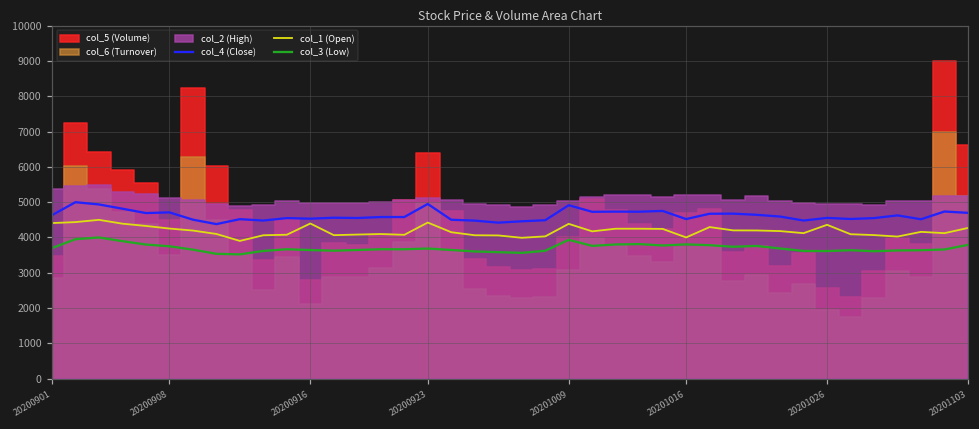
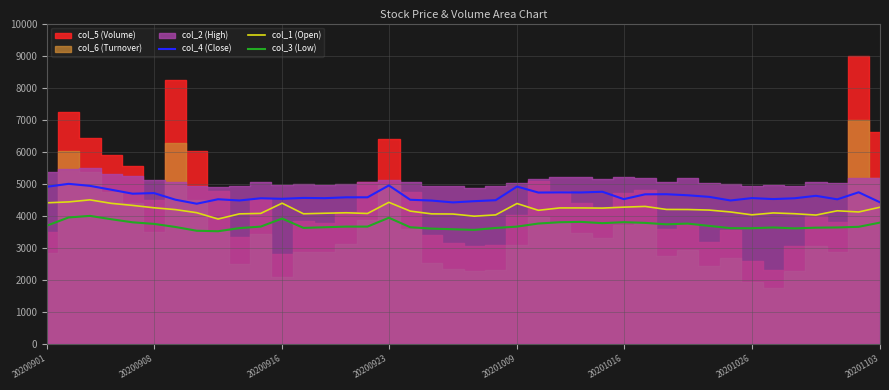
col_4 (Close), 20200901: 4600 -> 4900
col_3 (Low), 20200916: 3600 -> 3900
col_3 (Low), 20200923: 3700 -> 3900
col_3 (Low), 20201009: 3900 -> 3700
col_1 (Open), 20201016: 4000 -> 4300
col_1 (Open), 20201026: 4400 -> 4000
col_4 (Close), 20201103: 4700 -> 4400
